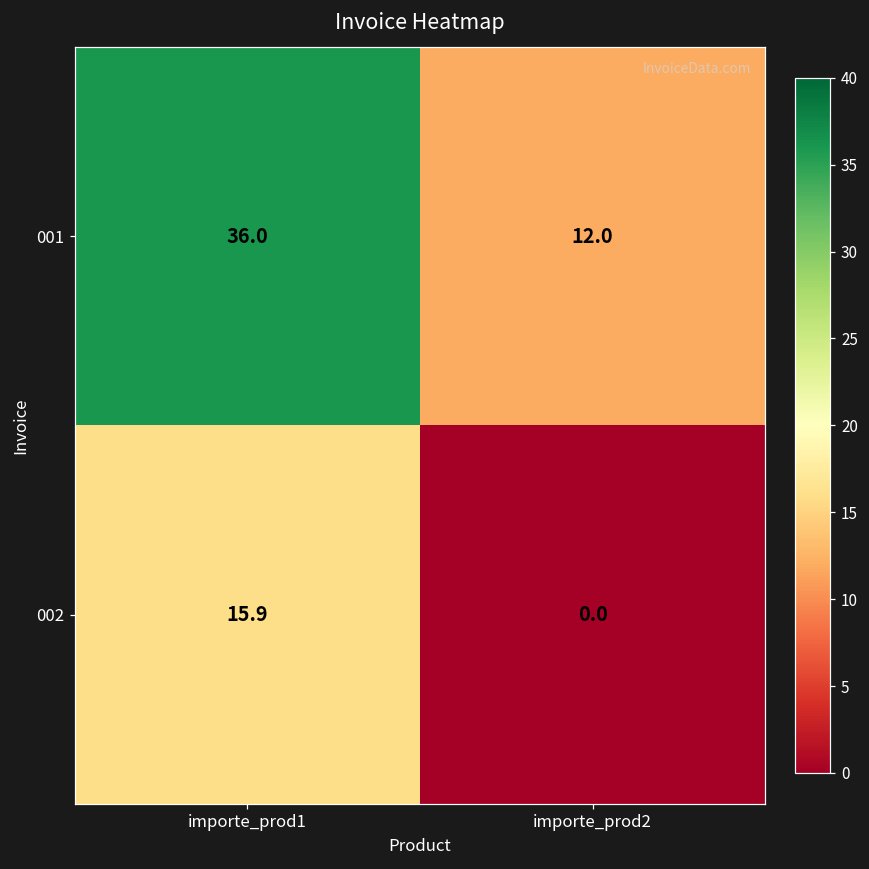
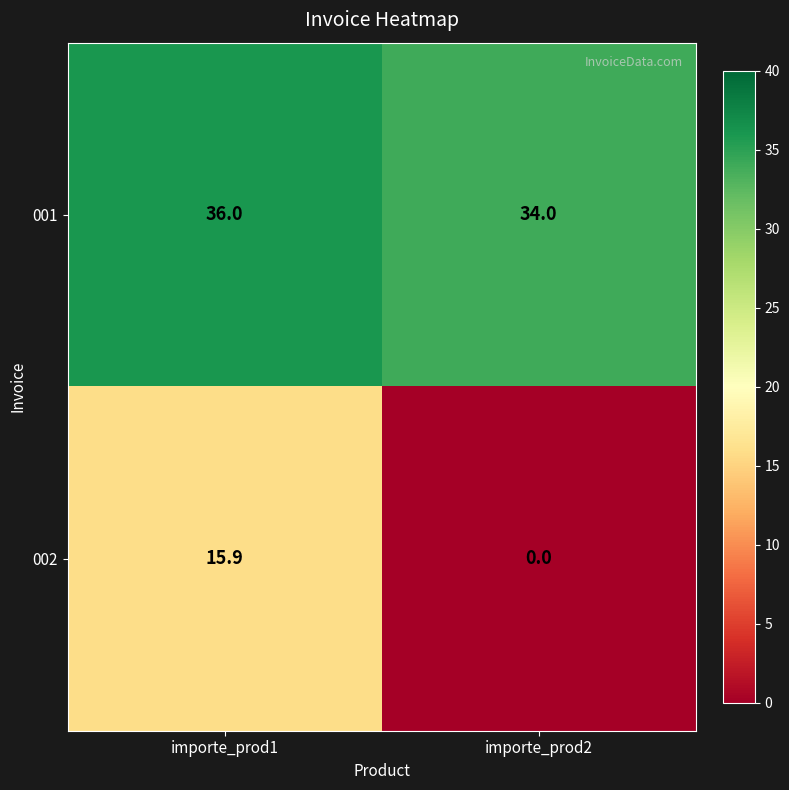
001, importe_prod2: 12.0 -> 34.0
